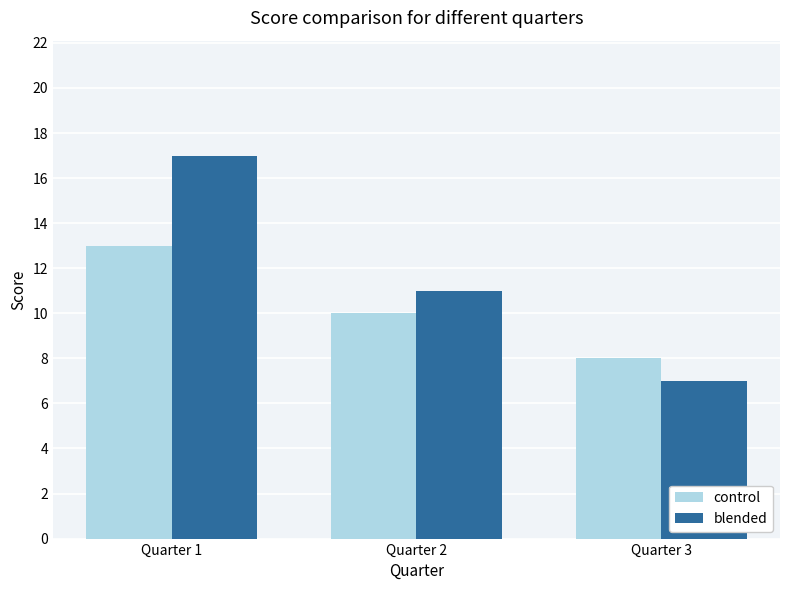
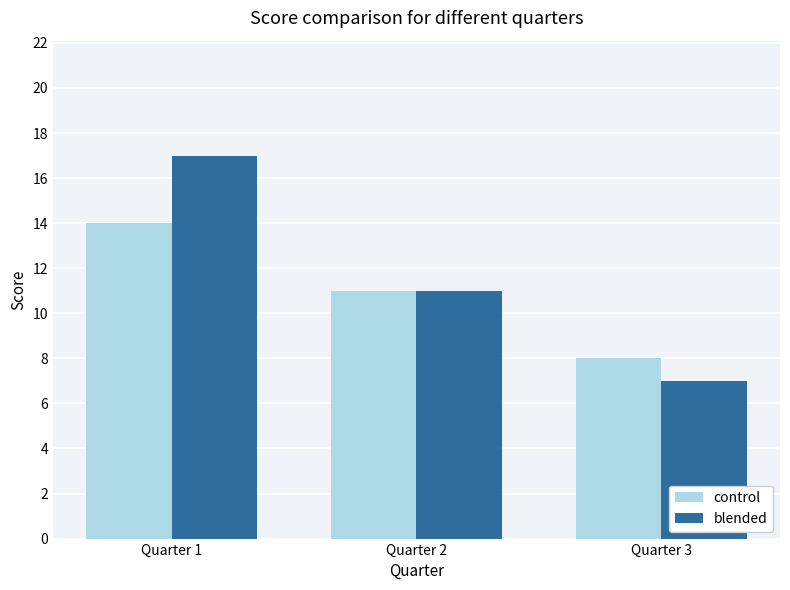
control, Quarter 1: 13 -> 14
control, Quarter 2: 10 -> 11
